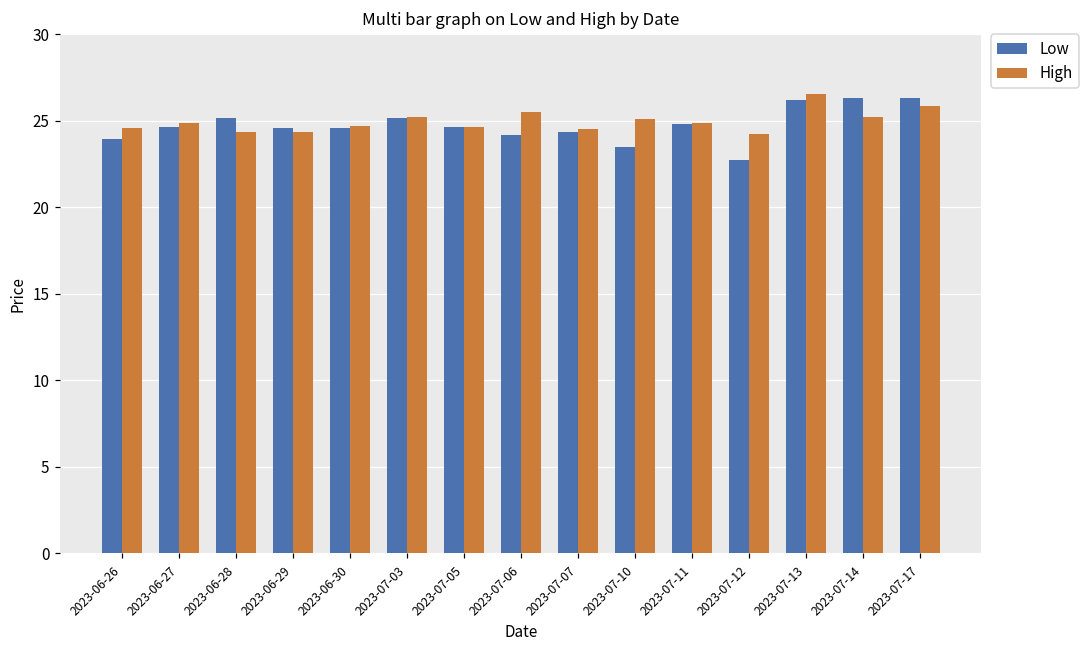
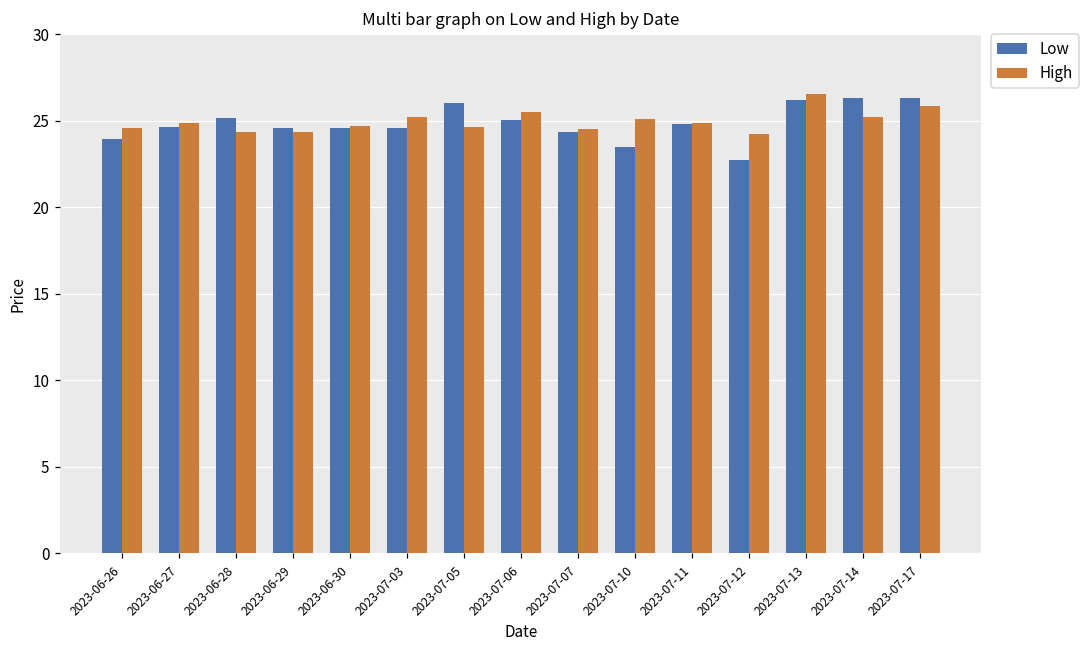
Low, 2023-07-03: 25.2 -> 24.6
Low, 2023-07-05: 24.6 -> 26.0
Low, 2023-07-06: 24.2 -> 25.1
